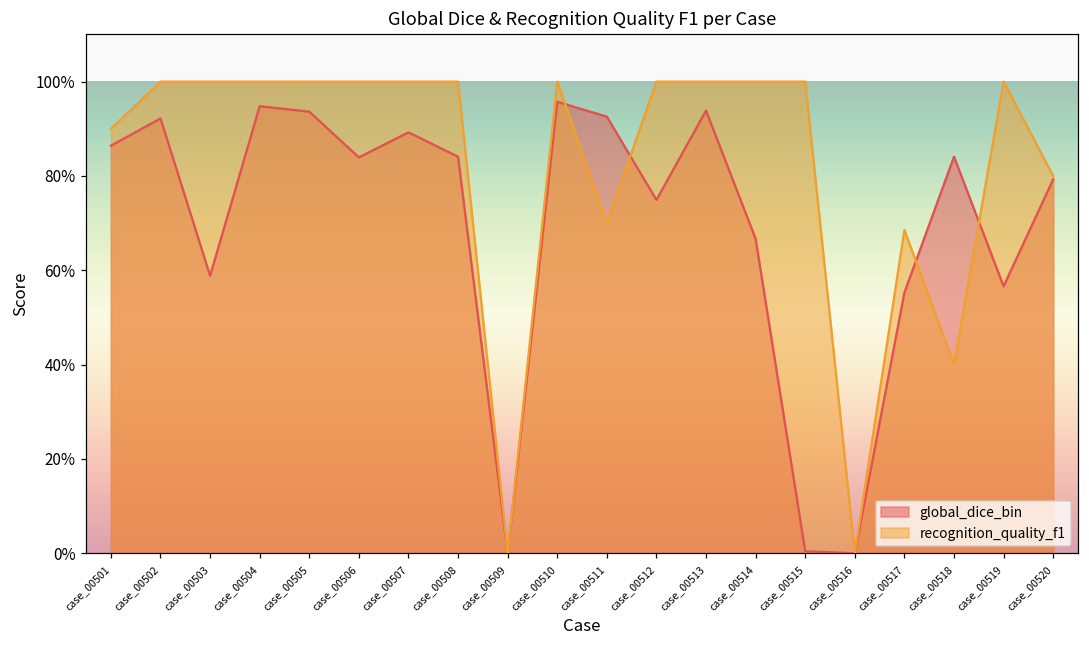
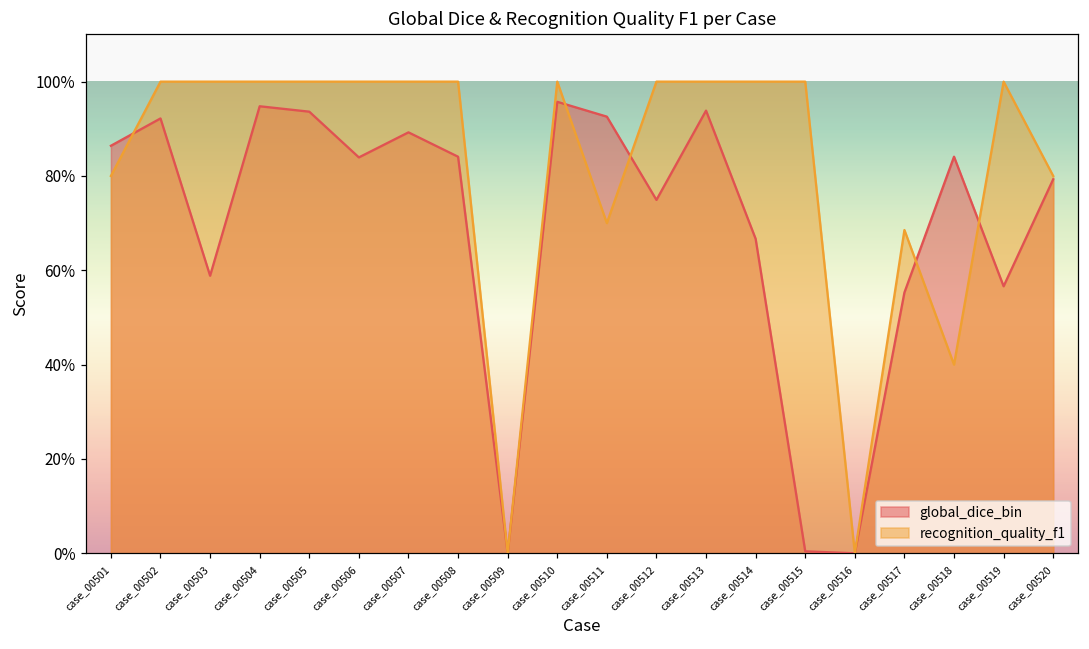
recognition_quality_f1, case_00501: 90% -> 80%
